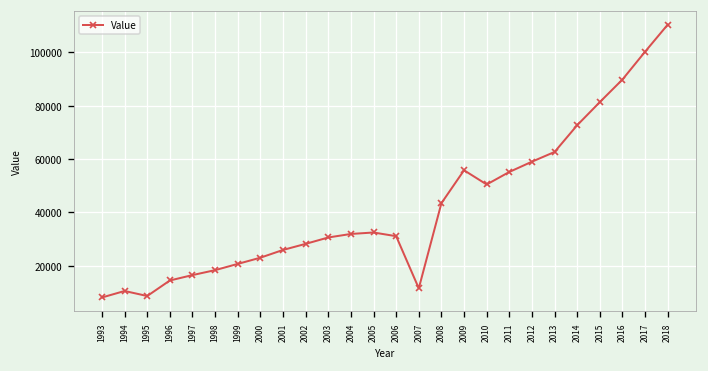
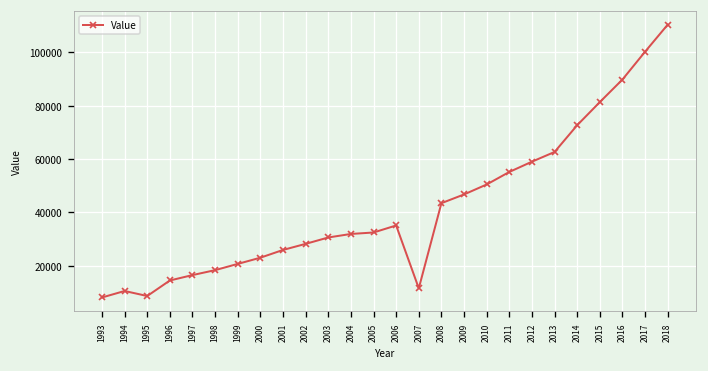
2006: 31000 -> 35000
2009: 56000 -> 47000
